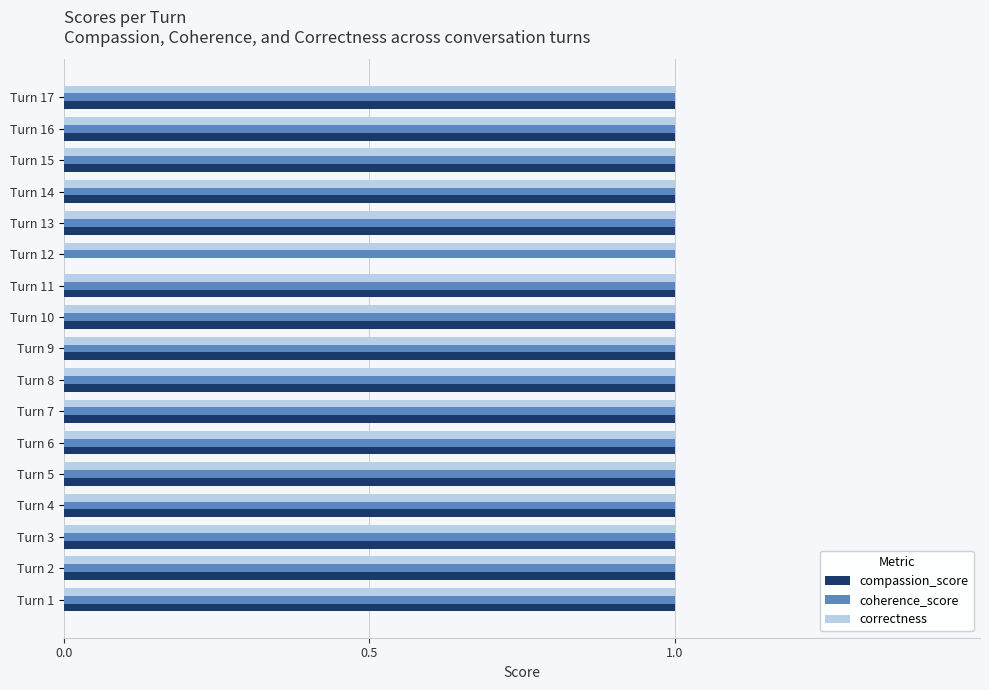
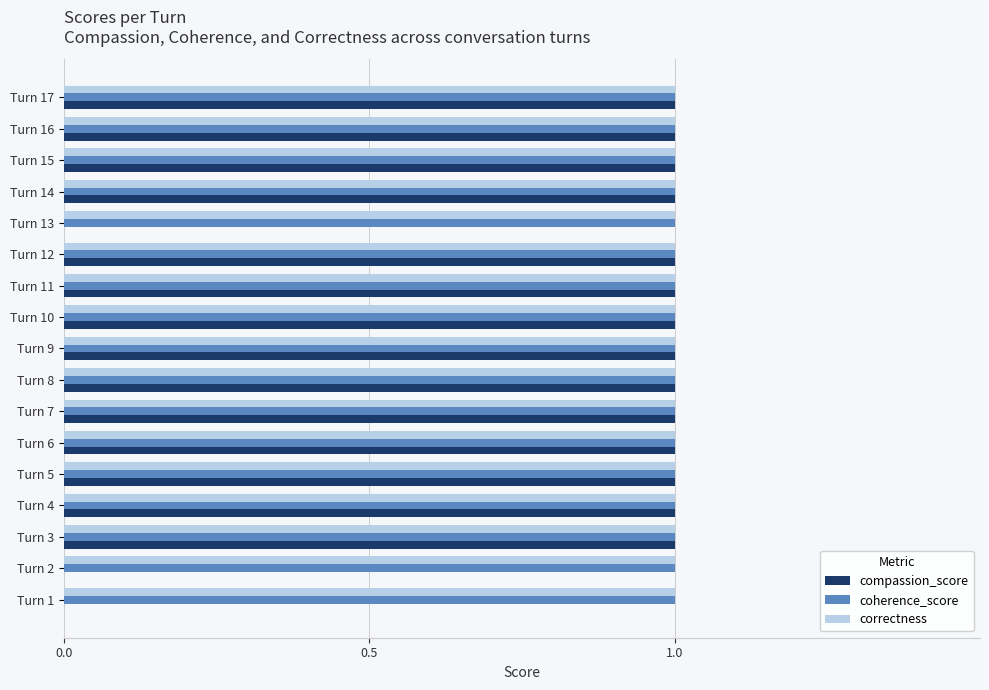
compassion_score, Turn 13: 1 -> 0
compassion_score, Turn 12: 0 -> 1
compassion_score, Turn 2: 1 -> 0
compassion_score, Turn 1: 1 -> 0
